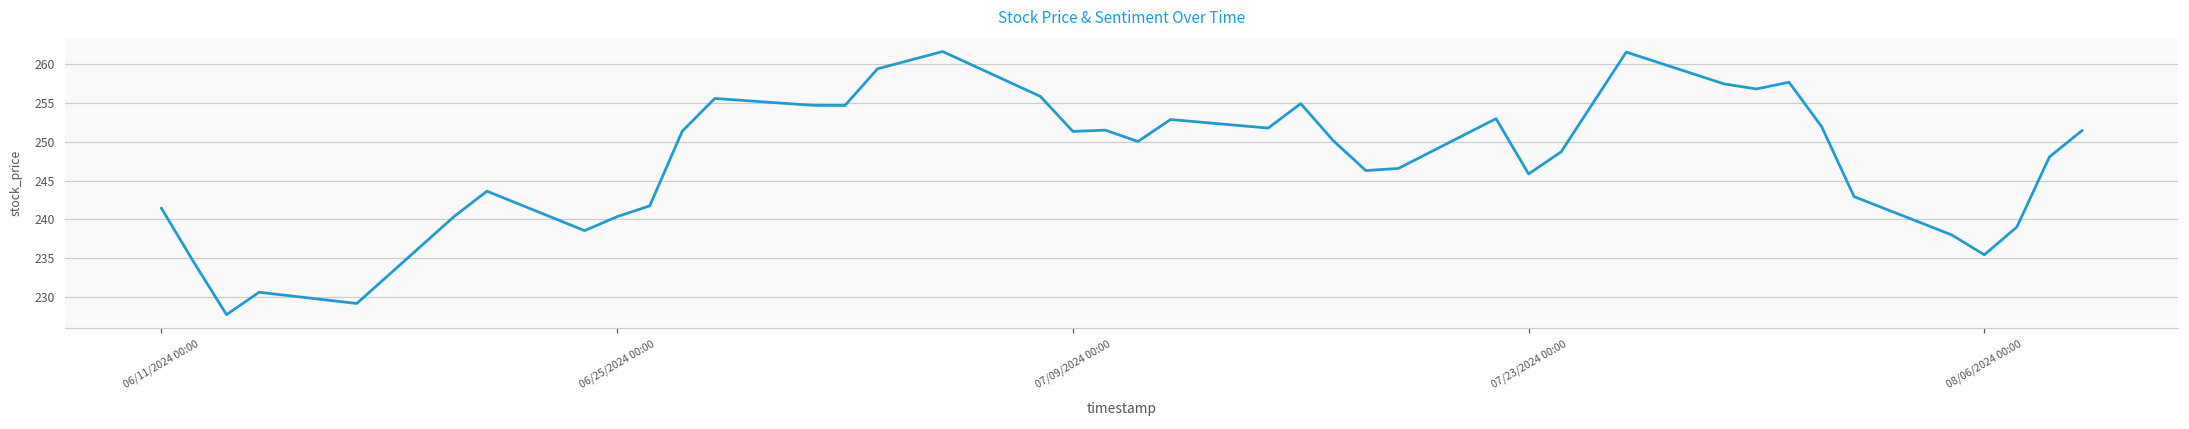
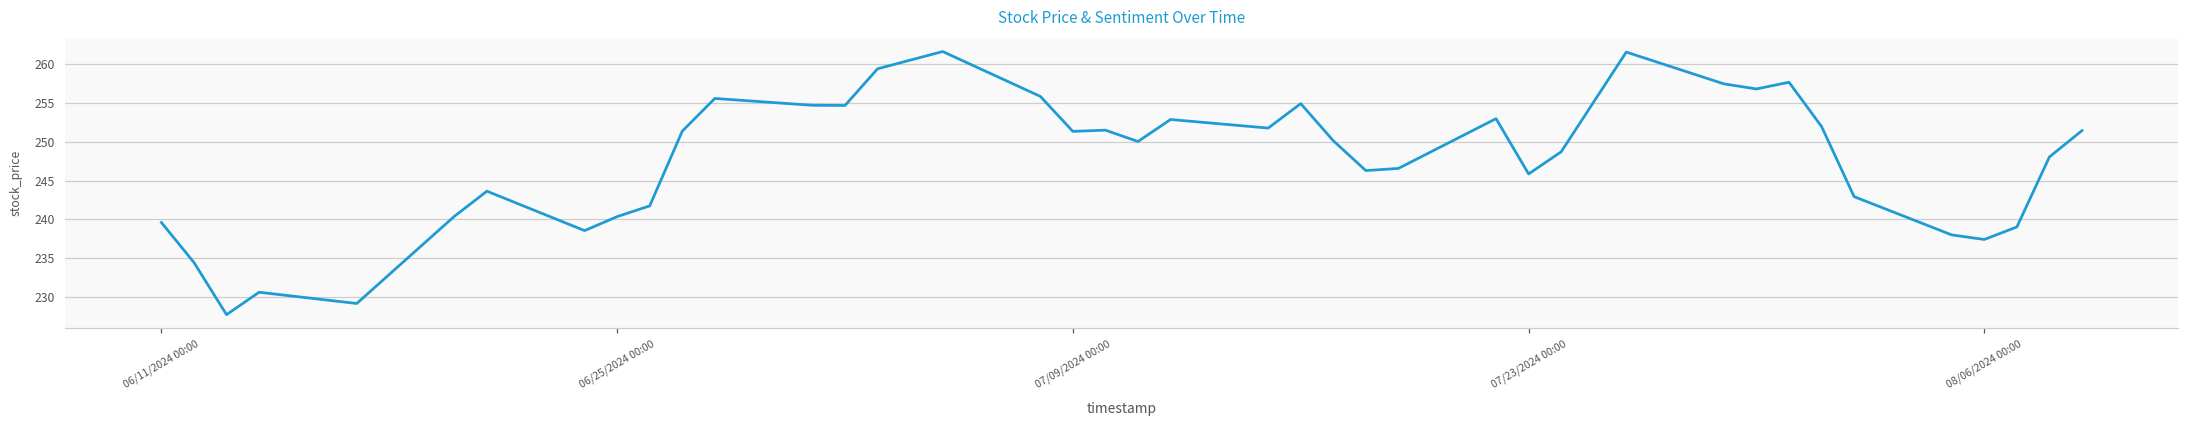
06/11/2024 00:00: 241 -> 240
08/06/2024 00:00: 235 -> 237
